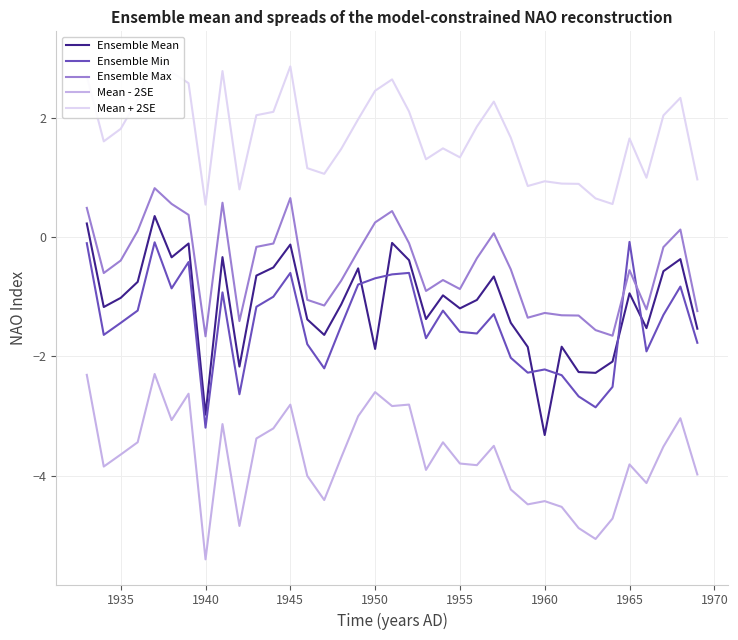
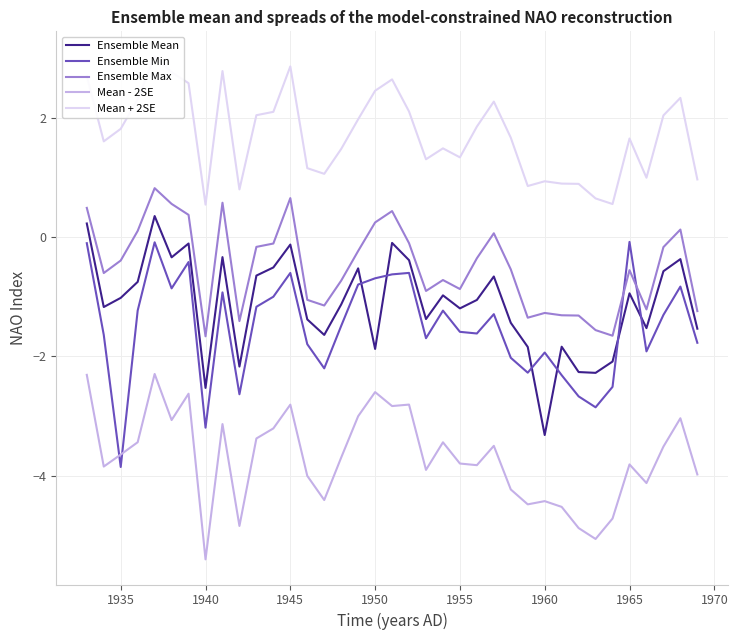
Ensemble Min, 1935: -1.4 -> -3.9
Ensemble Mean, 1940: -3.0 -> -2.5
Ensemble Min, 1960: -2.2 -> -1.9
